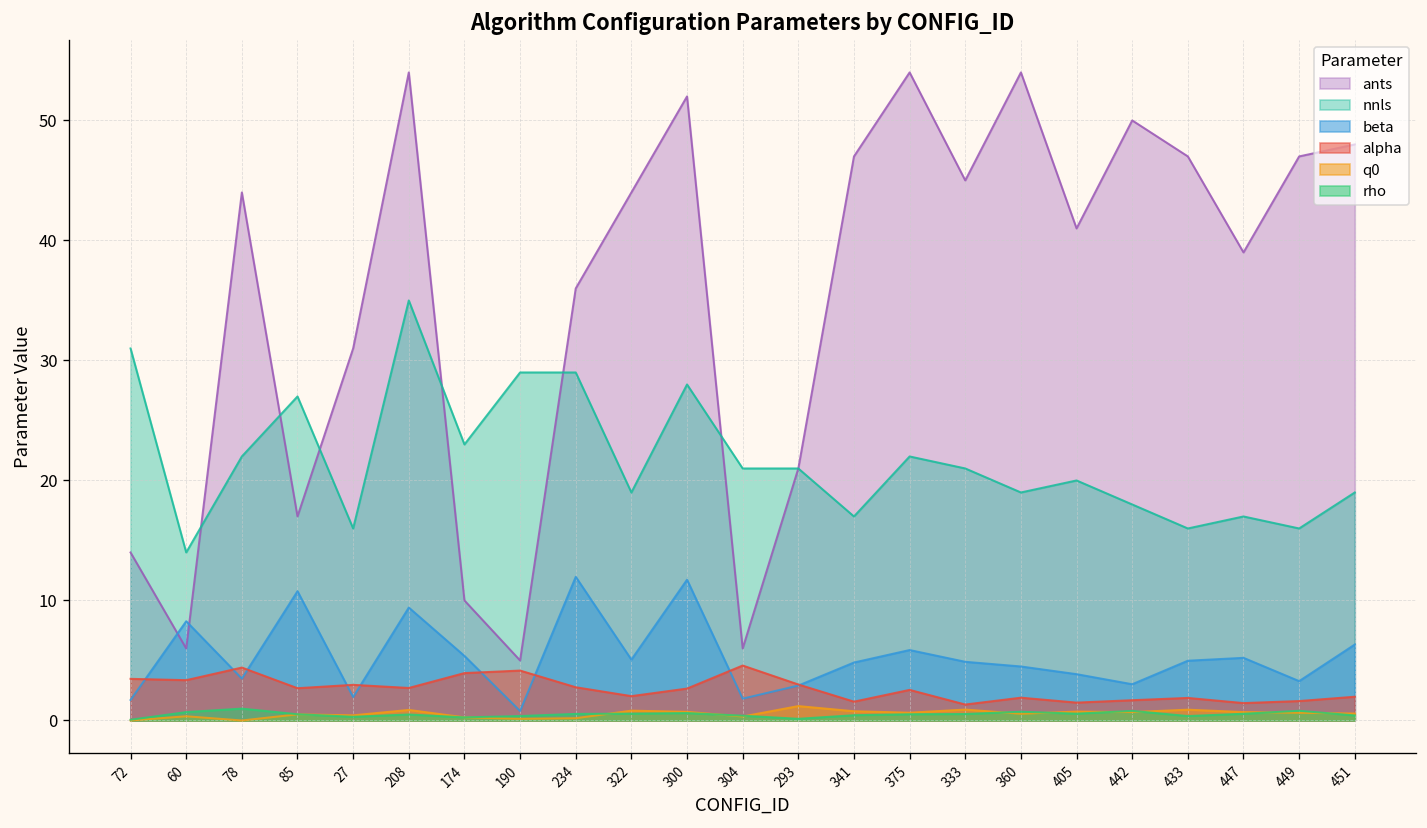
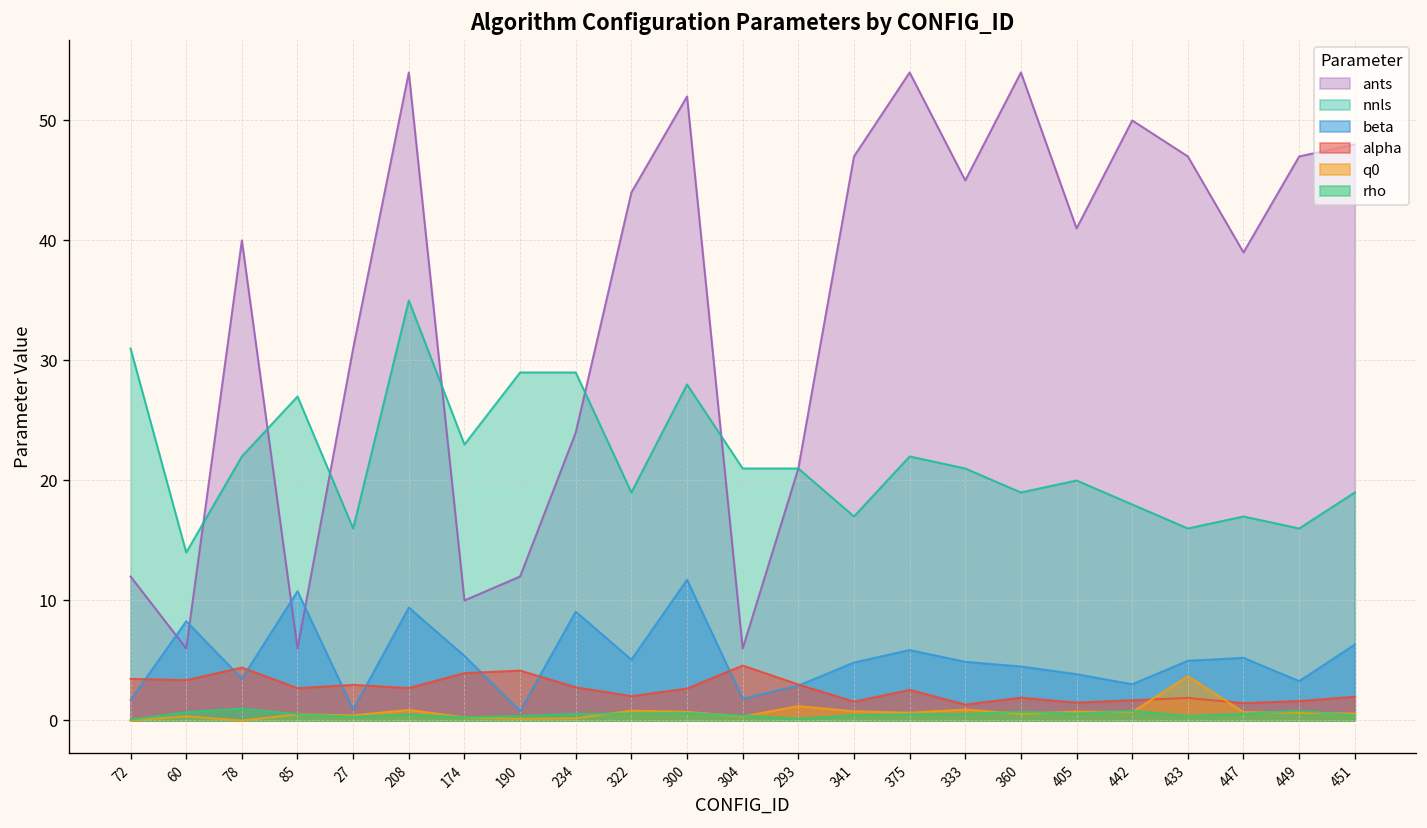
ants, 72: 14 -> 12
ants, 78: 44 -> 40
ants, 85: 17 -> 6
beta, 27: 2.0 -> 0.9
ants, 190: 5 -> 12
ants, 234: 36 -> 24
beta, 234: 12.0 -> 9.1
q0, 433: 0.9 -> 3.7
